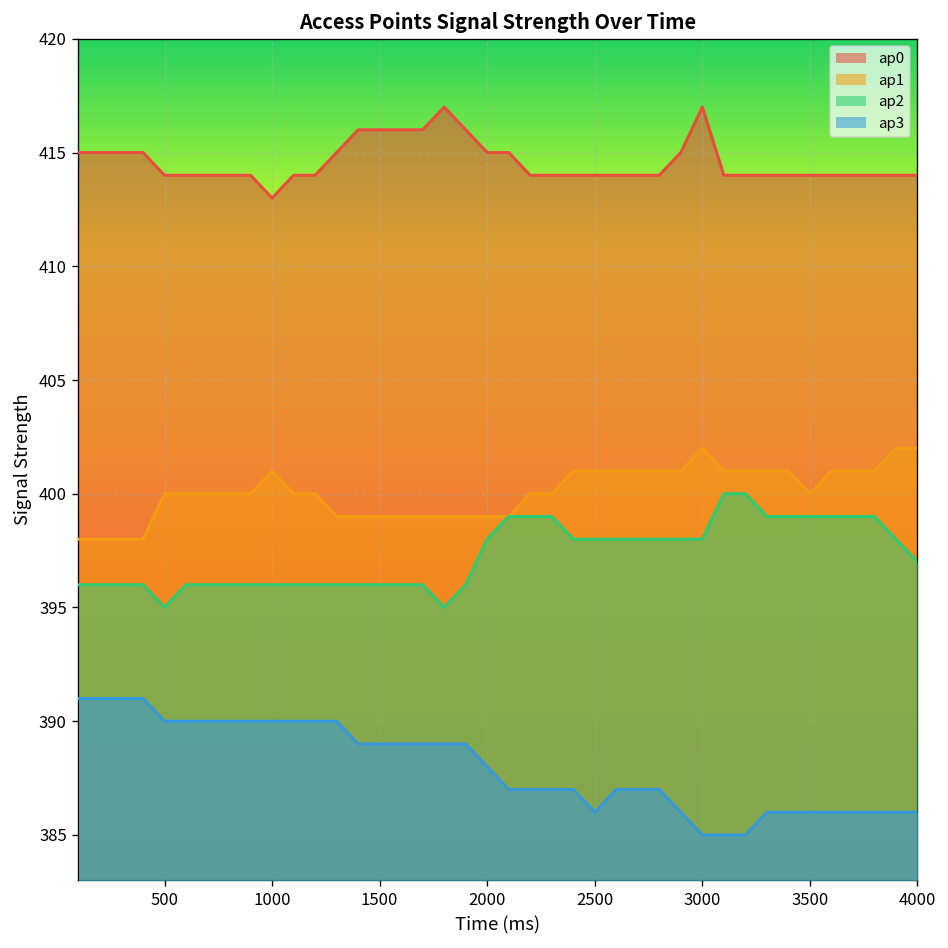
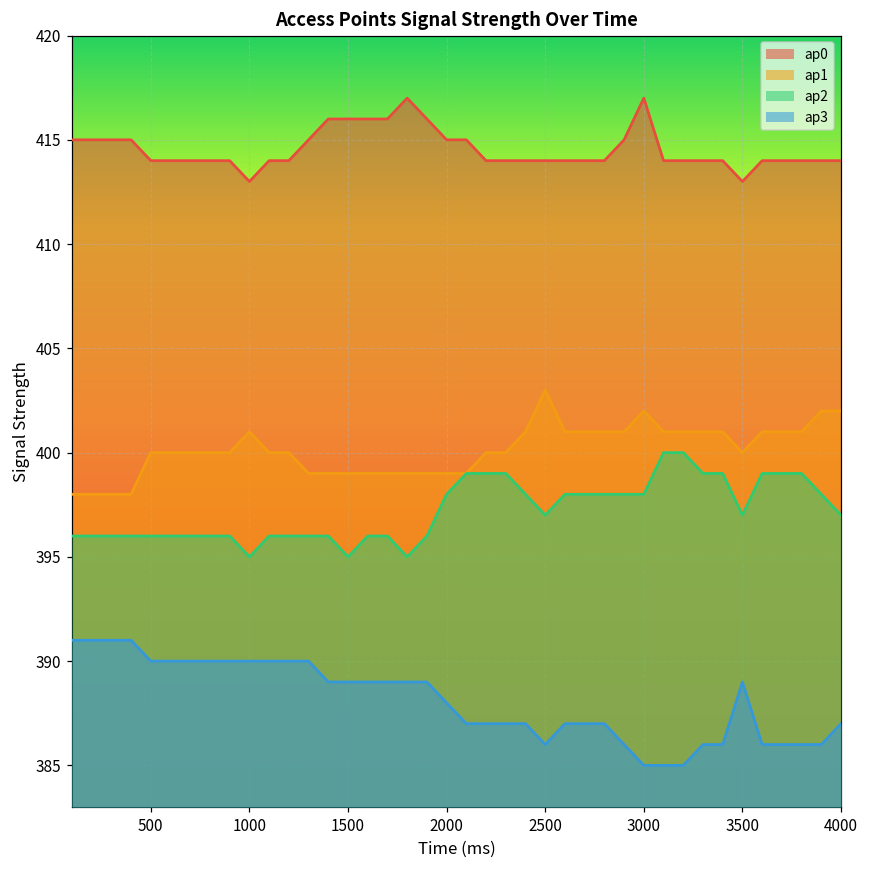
ap2, 500: 395 -> 396
ap2, 1000: 396 -> 395
ap2, 1500: 396 -> 395
ap1, 2500: 401 -> 403
ap2, 2500: 398 -> 397
ap0, 3500: 414 -> 413
ap2, 3500: 399 -> 397
ap3, 3500: 386 -> 389
ap3, 4000: 386 -> 387
